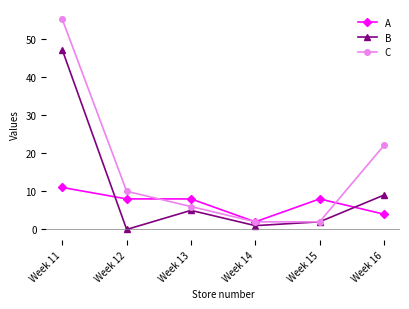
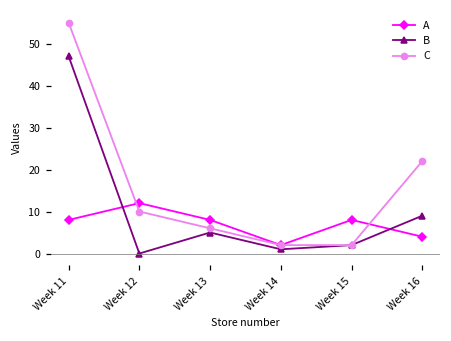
A, Week 11: 11 -> 8
A, Week 12: 8 -> 12
